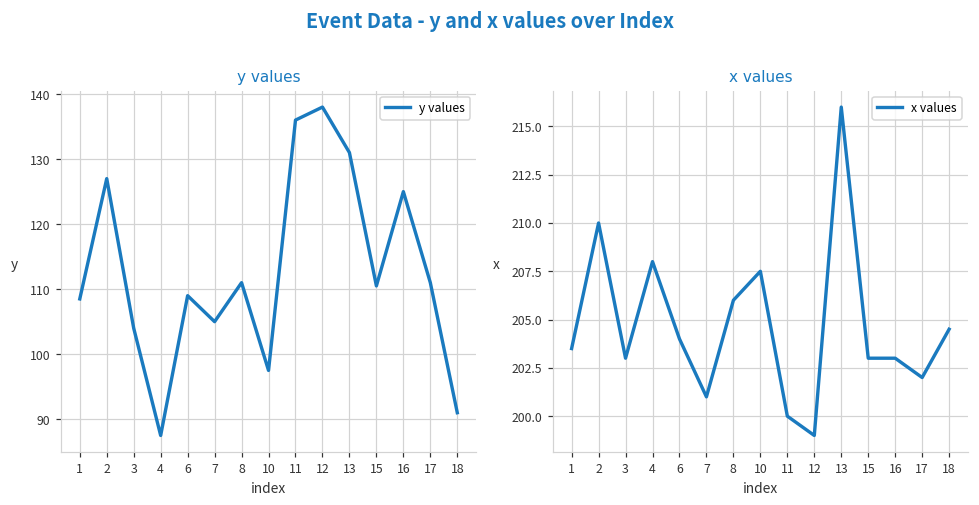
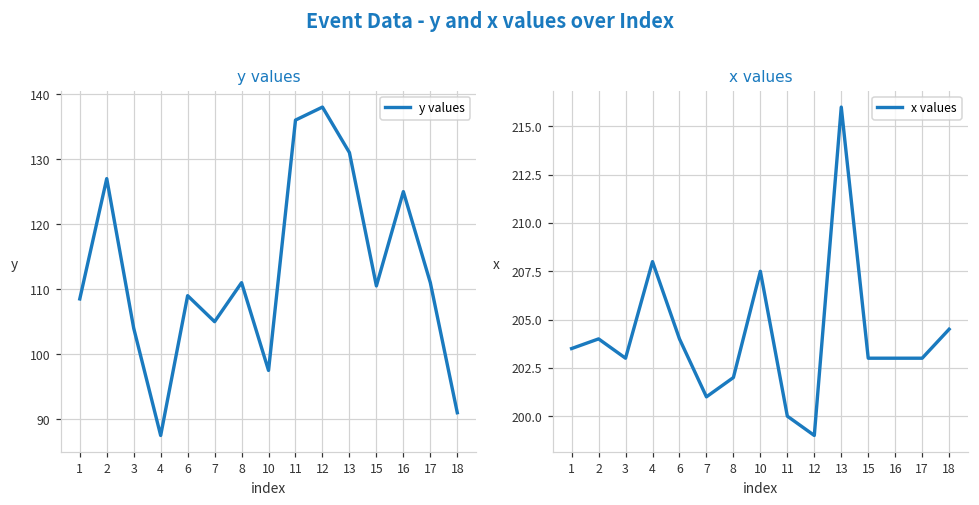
x values, 2: 210 -> 204
x values, 8: 206 -> 202
x values, 17: 202 -> 203
